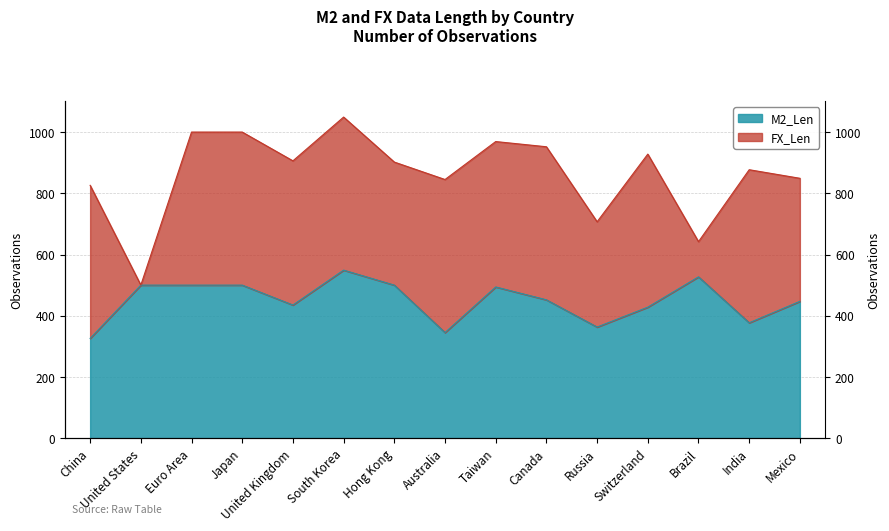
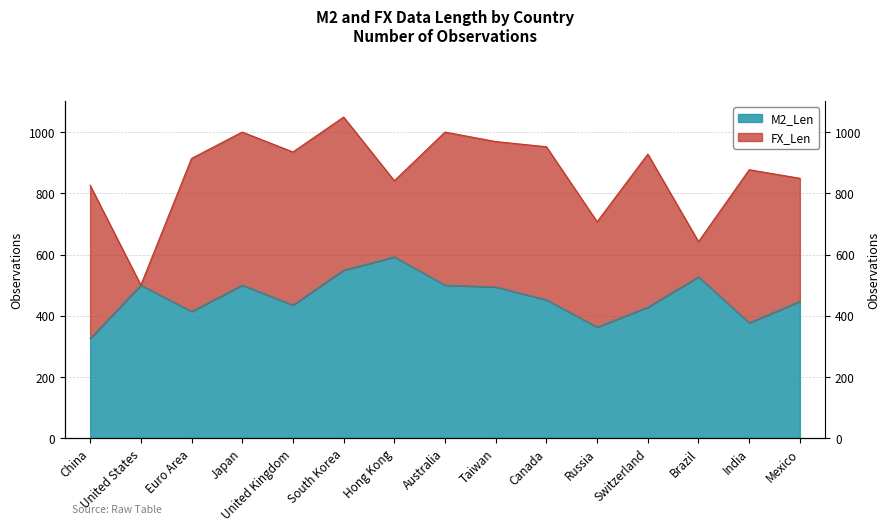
M2_Len, Euro Area: 500 -> 410
FX_Len, United Kingdom: 470 -> 500
M2_Len, Hong Kong: 500 -> 590
FX_Len, Hong Kong: 400 -> 250
M2_Len, Australia: 350 -> 500
